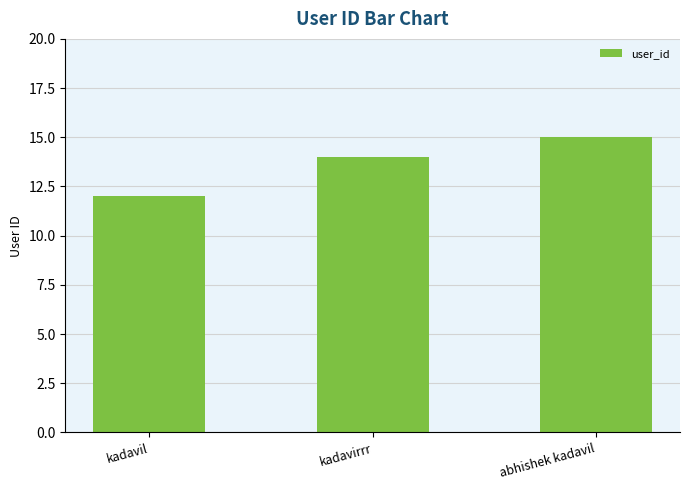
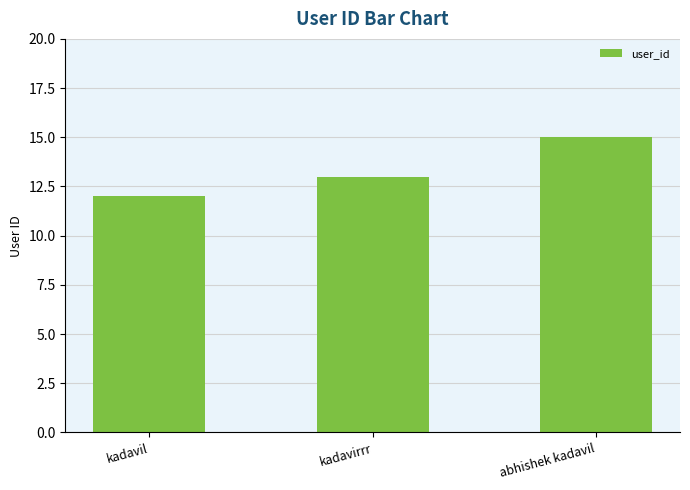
kadavirrr: 14 -> 13
